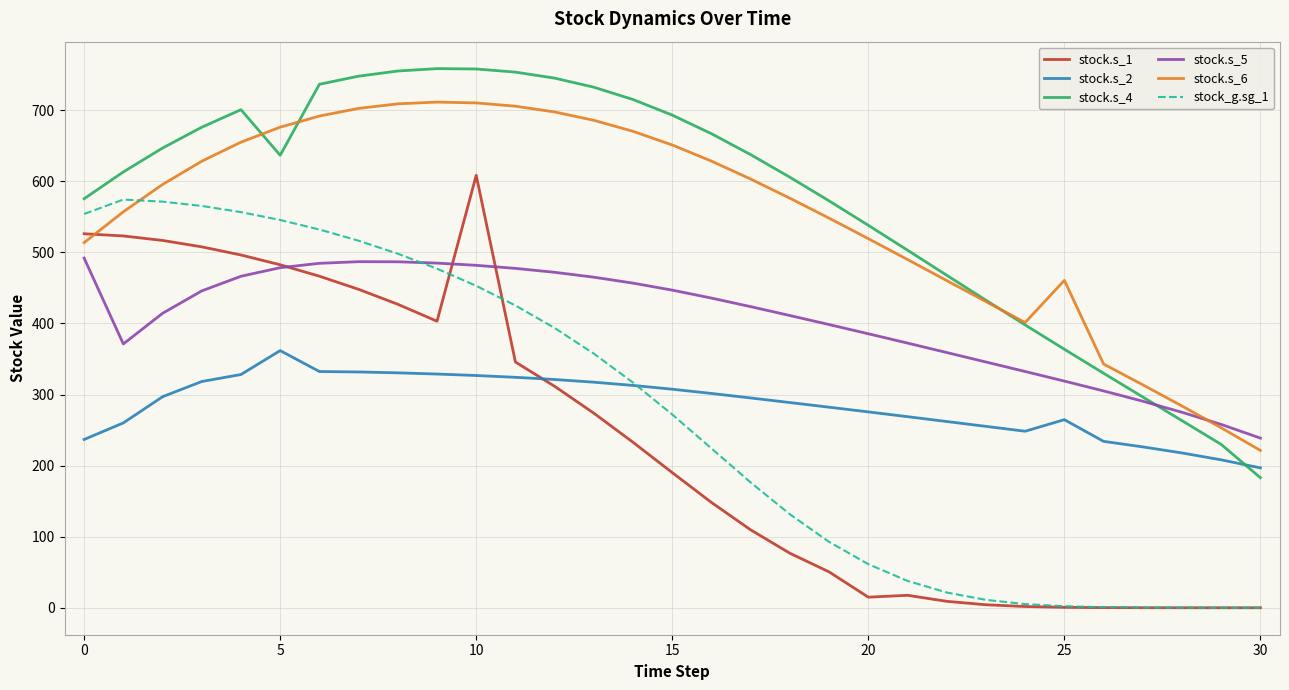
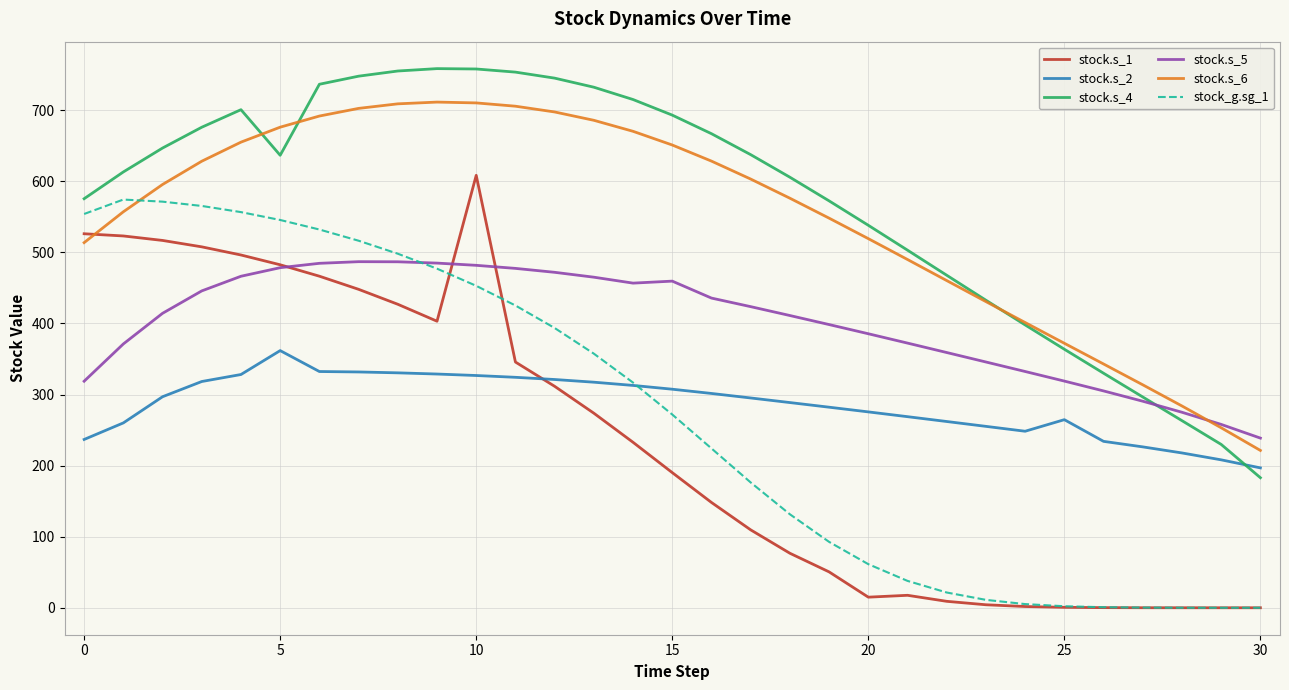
stock.s_5, 0: 490 -> 320
stock.s_5, 15: 450 -> 460
stock.s_6, 25: 460 -> 370
